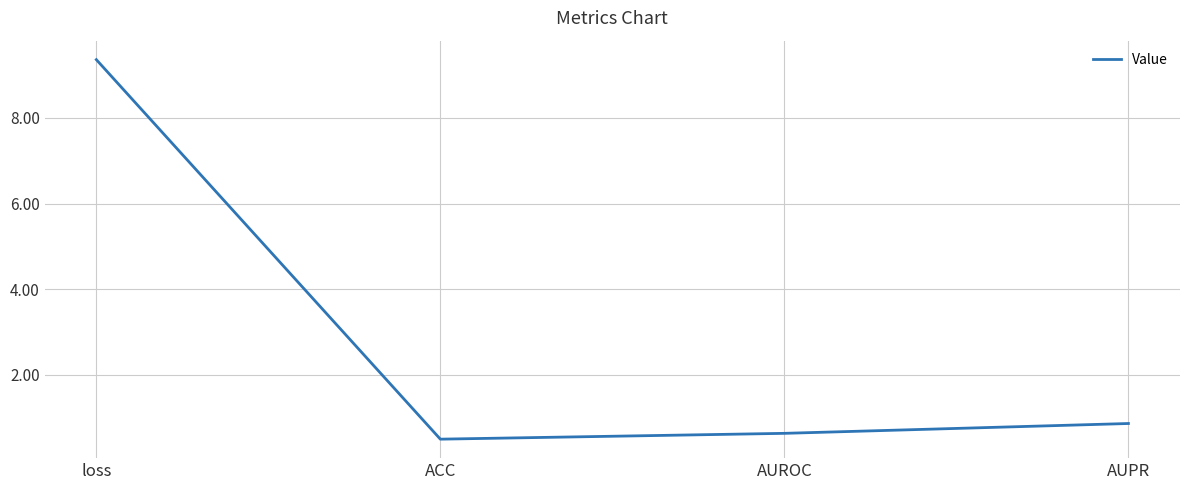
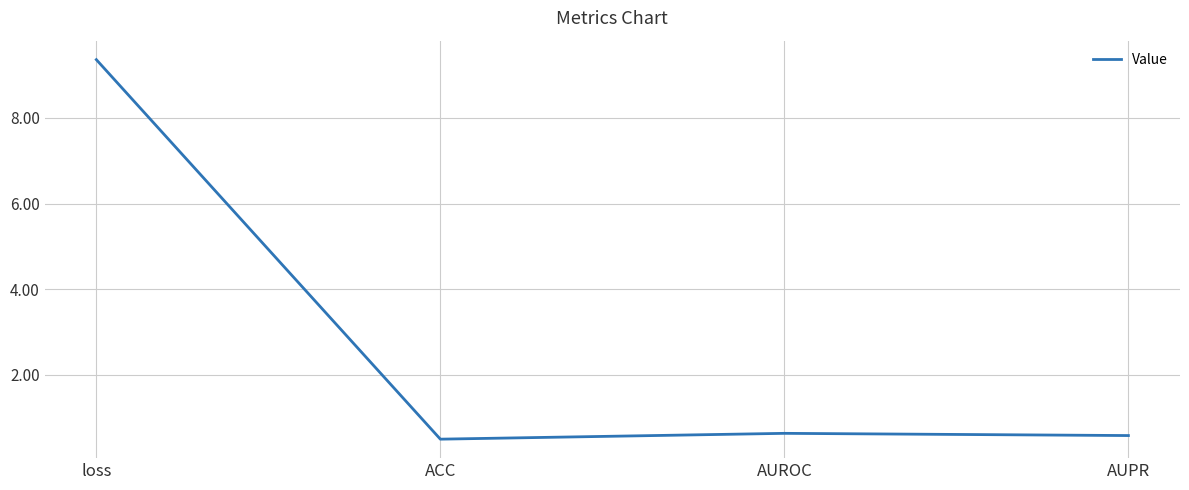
AUPR: 0.9 -> 0.6
